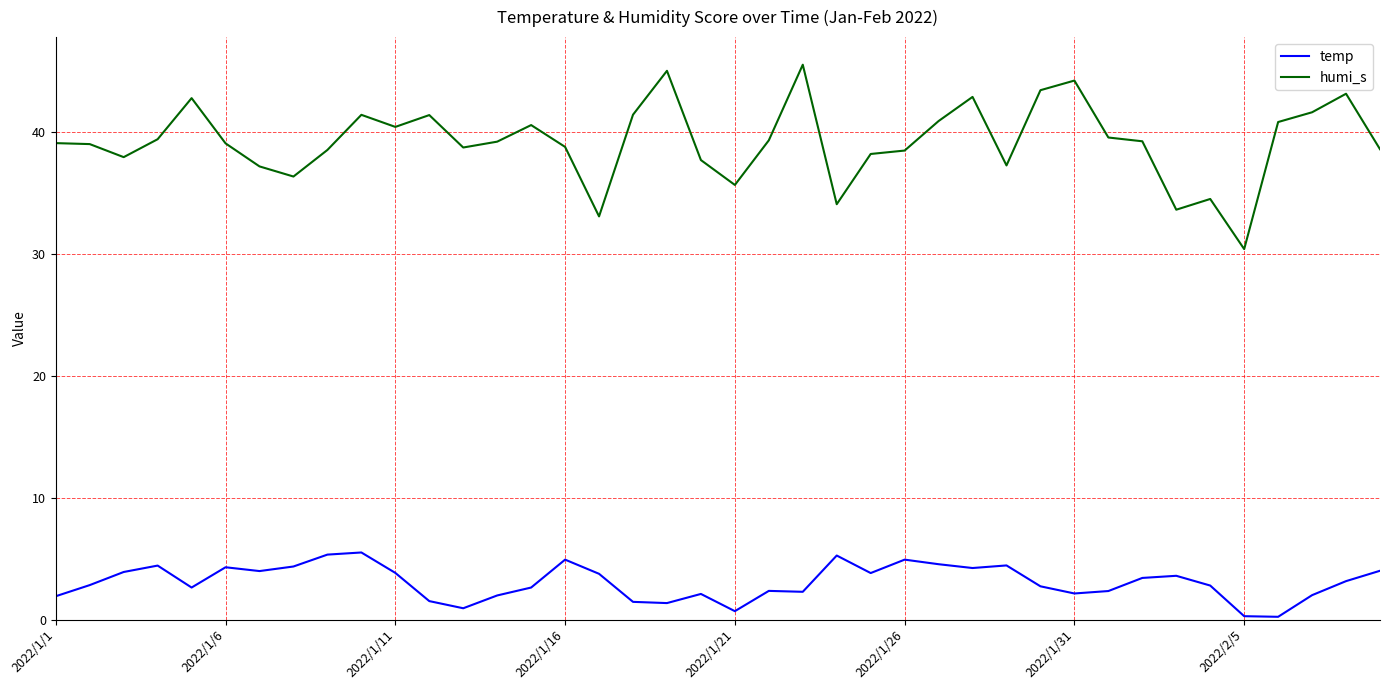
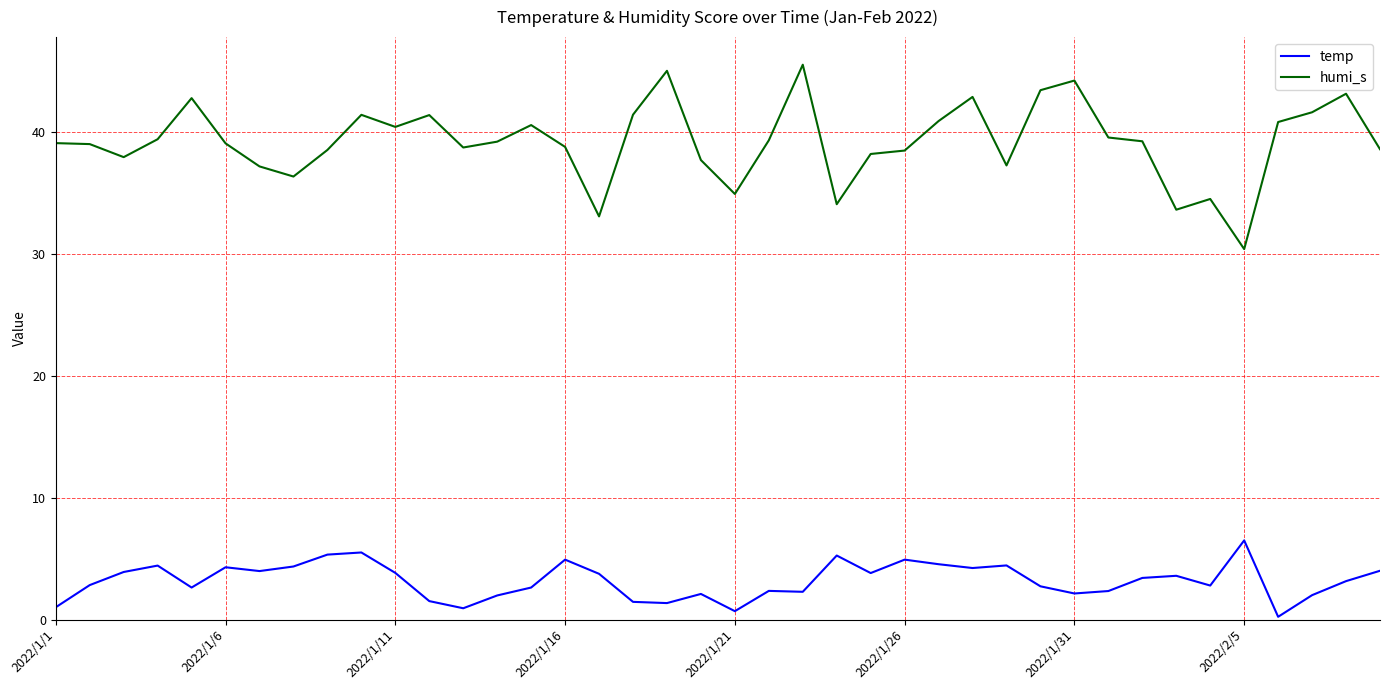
temp, 2022/1/1: 1.9 -> 1.0
humi_s, 2022/1/21: 35.6 -> 34.9
temp, 2022/2/5: 0.3 -> 6.5
